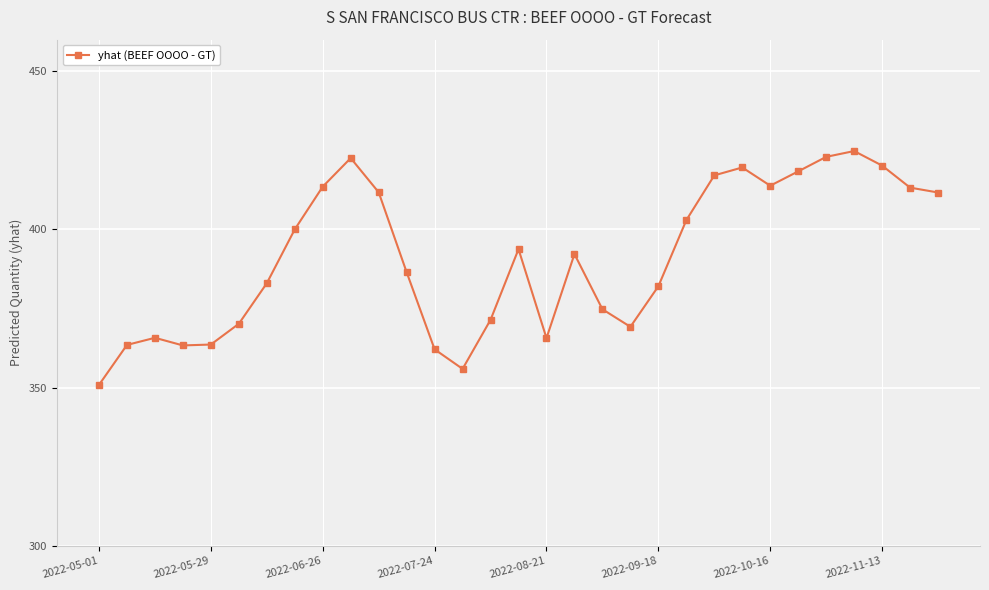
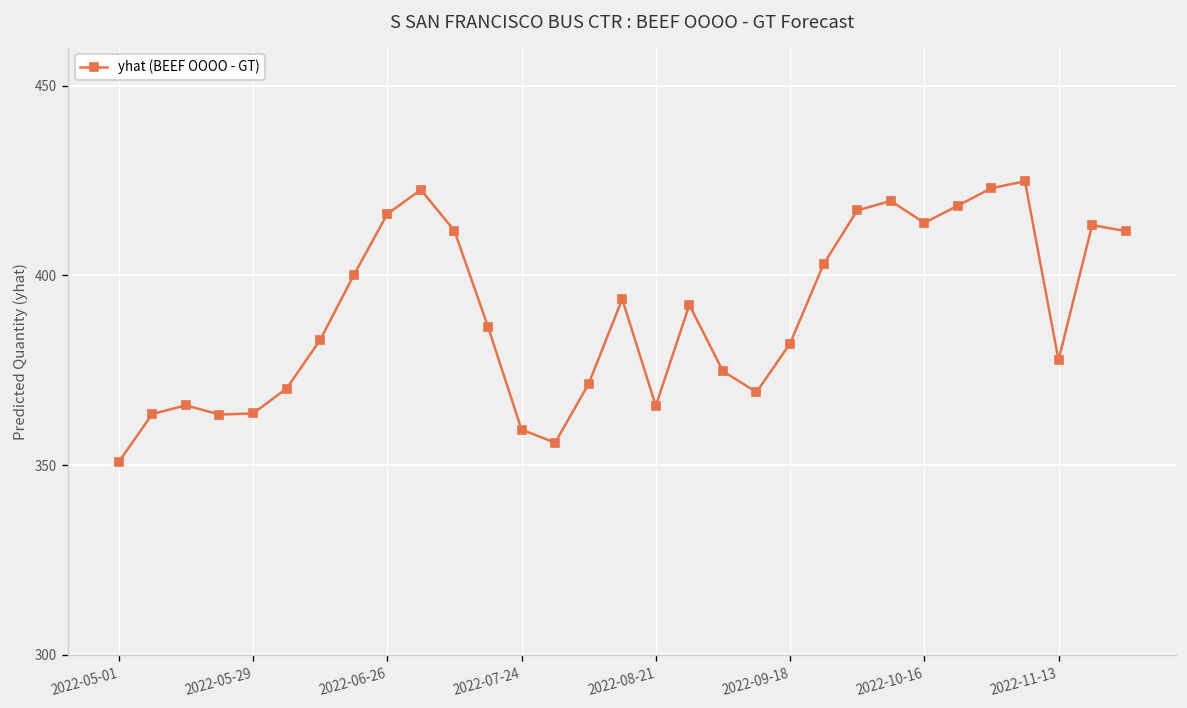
2022-06-26: 414 -> 416
2022-07-24: 362 -> 359
2022-11-13: 420 -> 378
